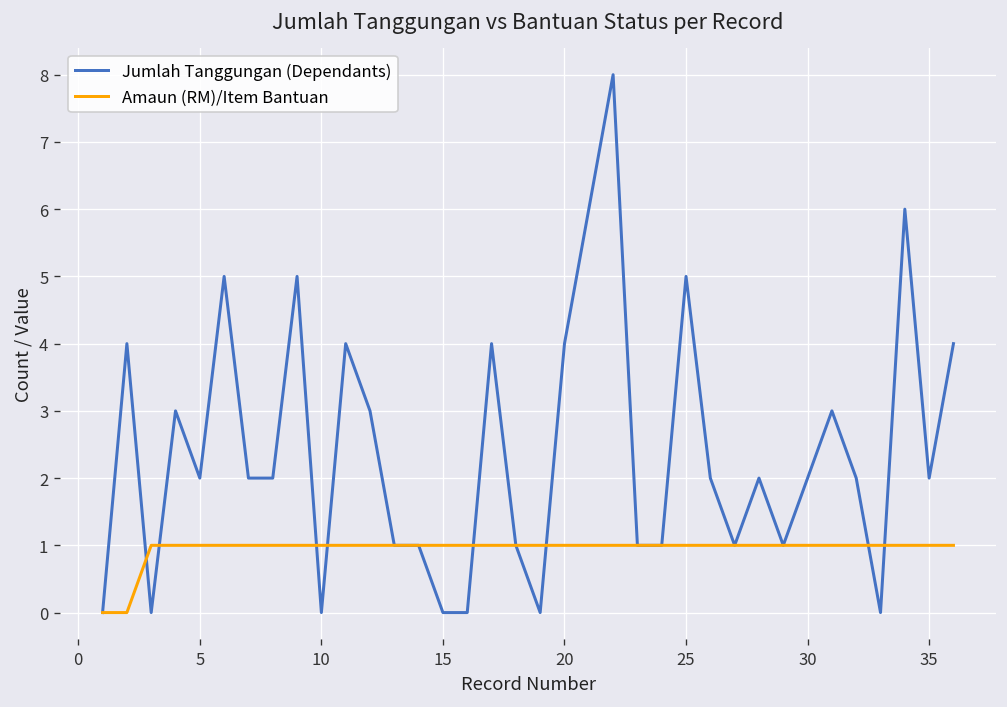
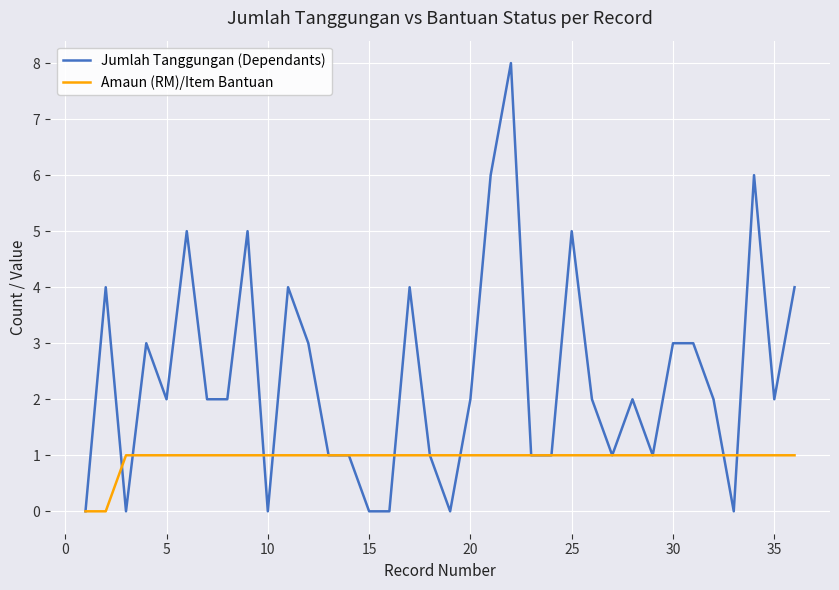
Jumlah Tanggungan (Dependants), 20: 4 -> 2
Jumlah Tanggungan (Dependants), 30: 2 -> 3
